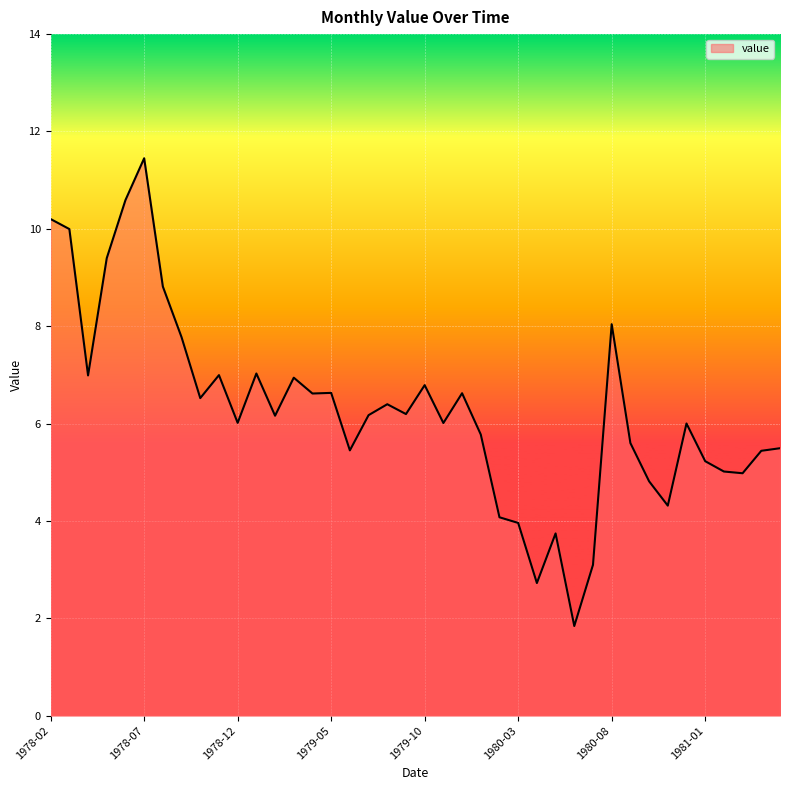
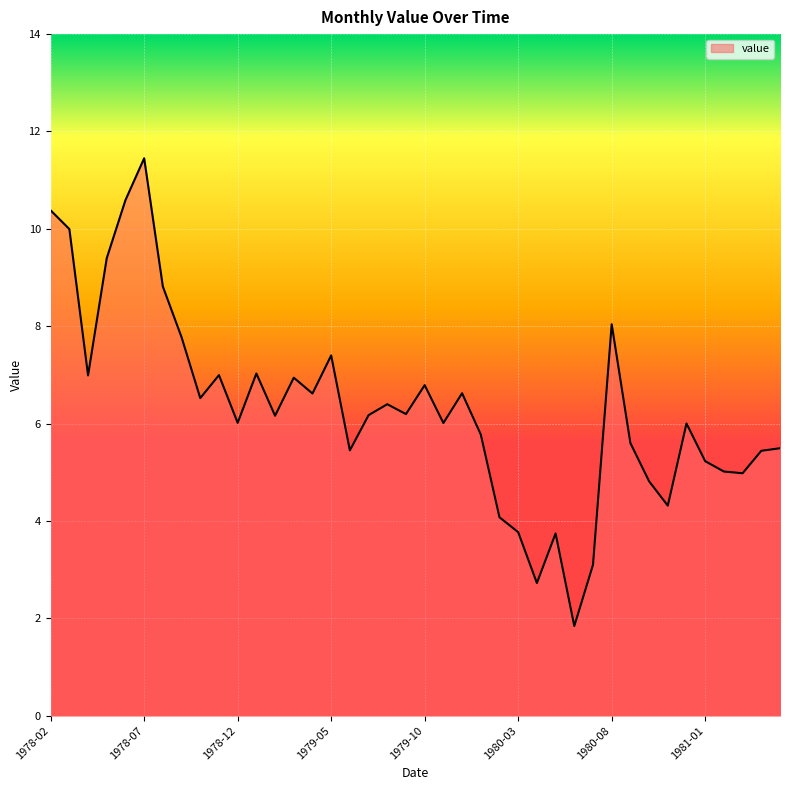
1978-02: 10.2 -> 10.4
1979-05: 6.6 -> 7.4
1980-03: 4.0 -> 3.8
